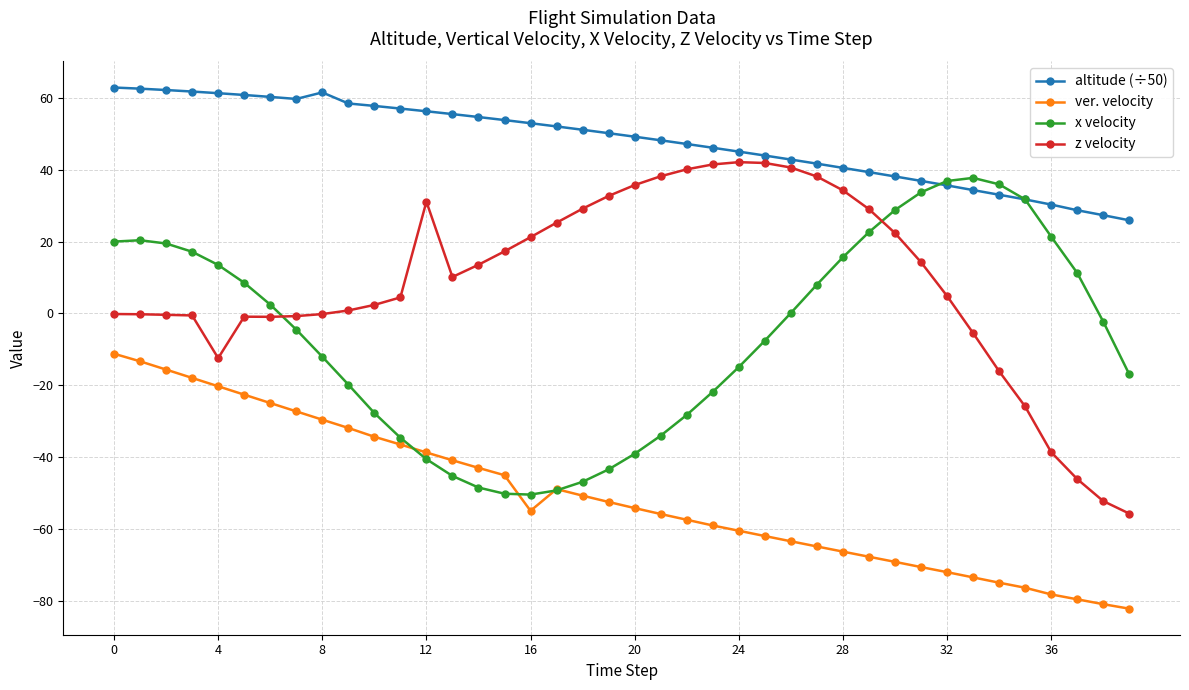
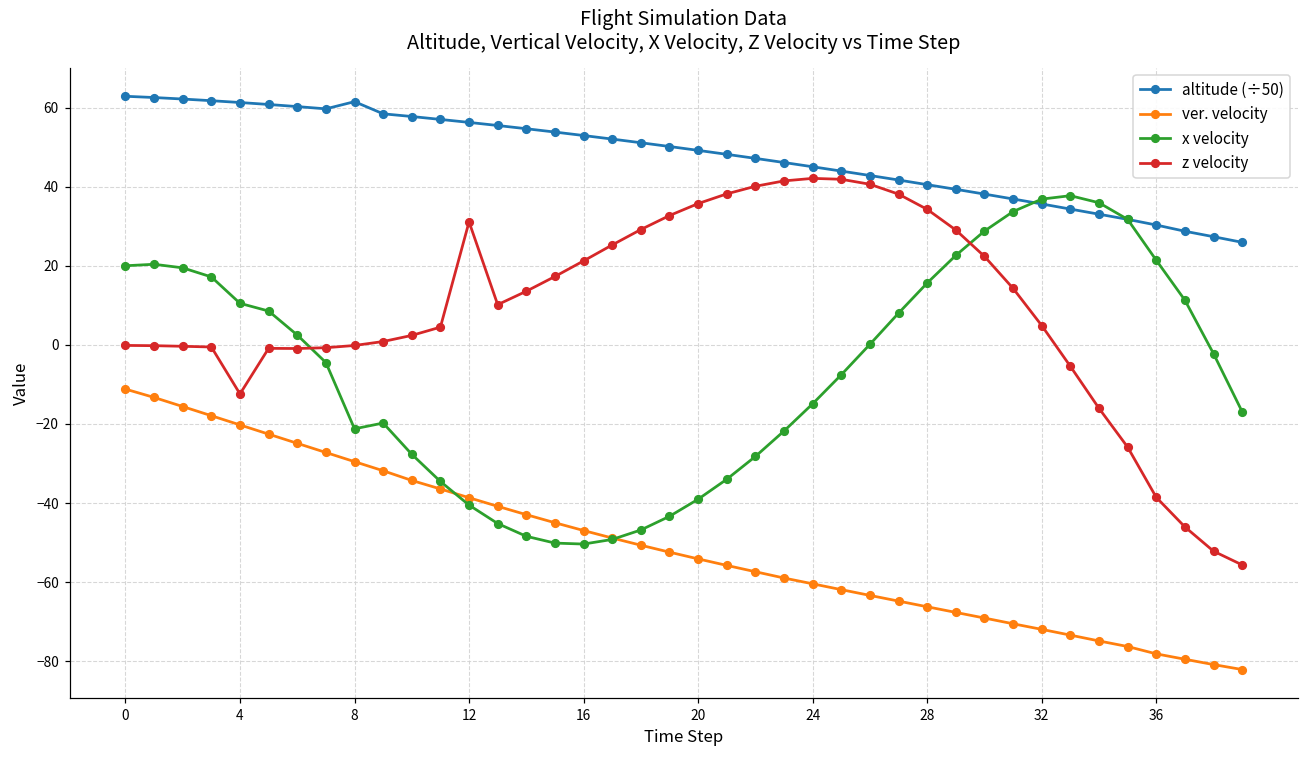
x velocity, 4: 13 -> 10
x velocity, 8: -12 -> -21
ver. velocity, 16: -55 -> -47
